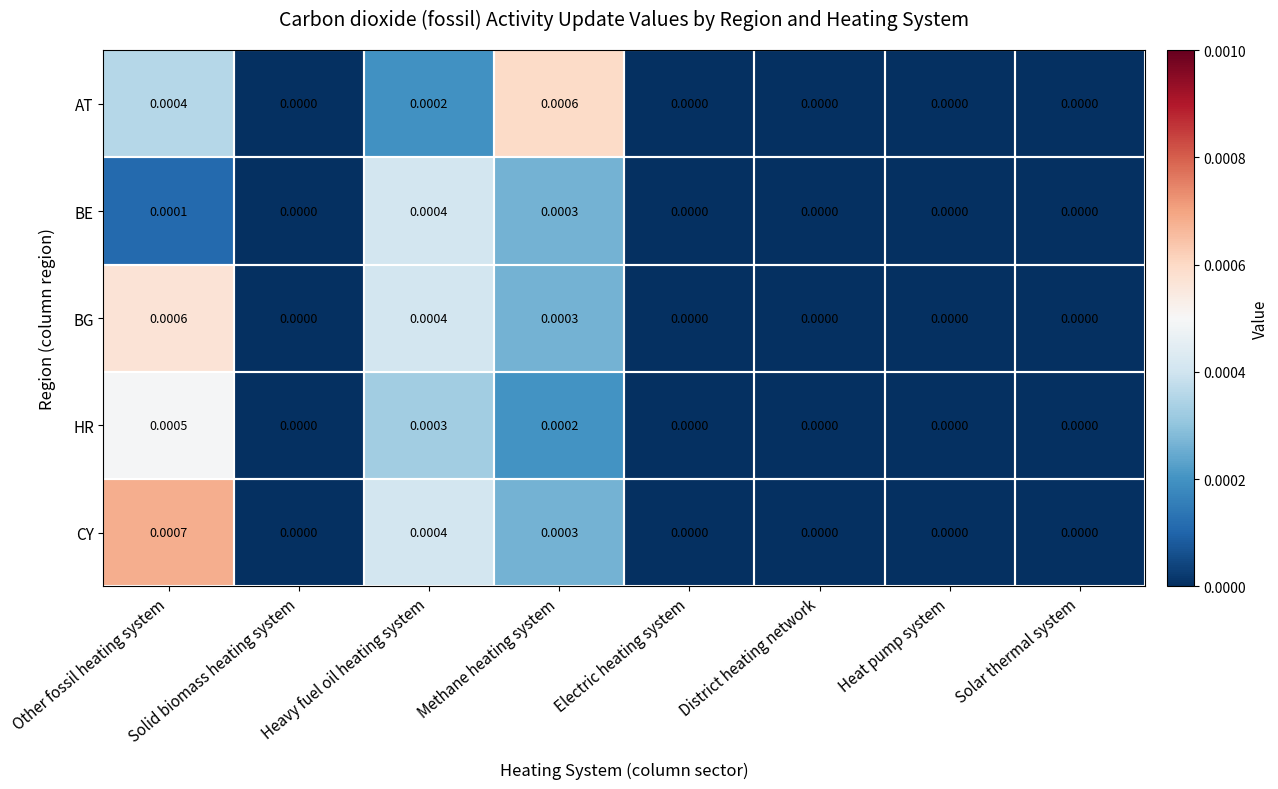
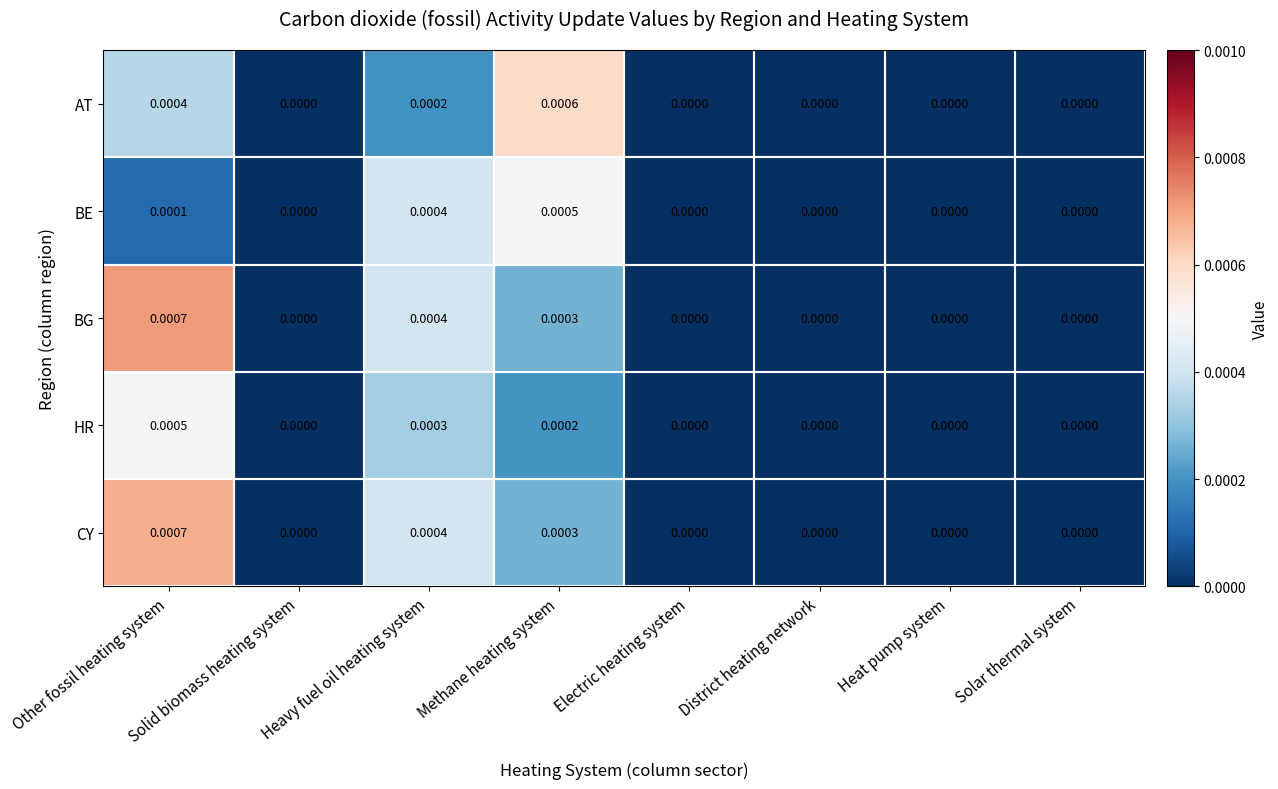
BE, Methane heating system: 0.0003 -> 0.0005
BG, Other fossil heating system: 0.0006 -> 0.0007
